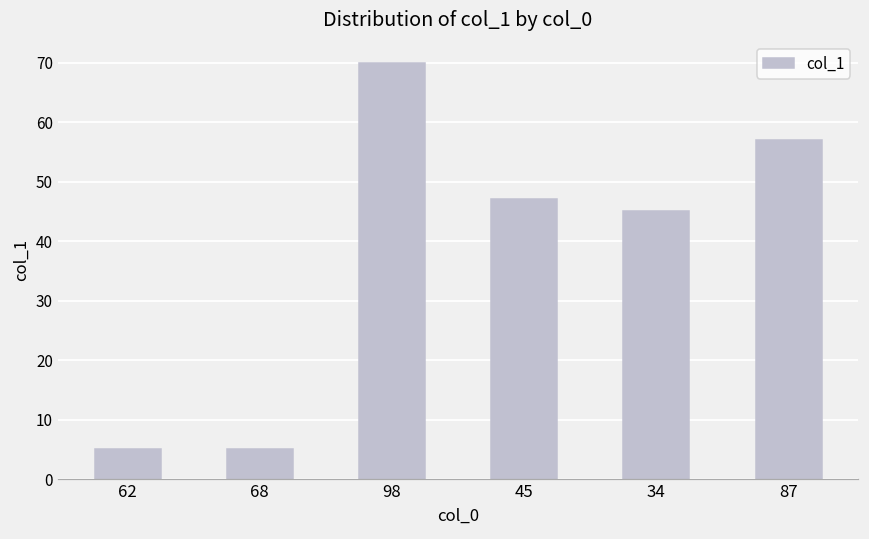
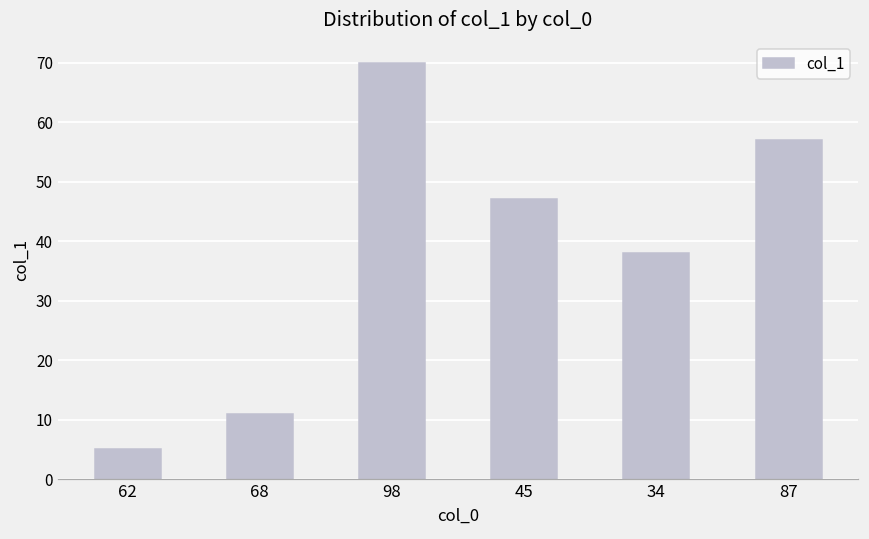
68: 5 -> 11
34: 45 -> 38
